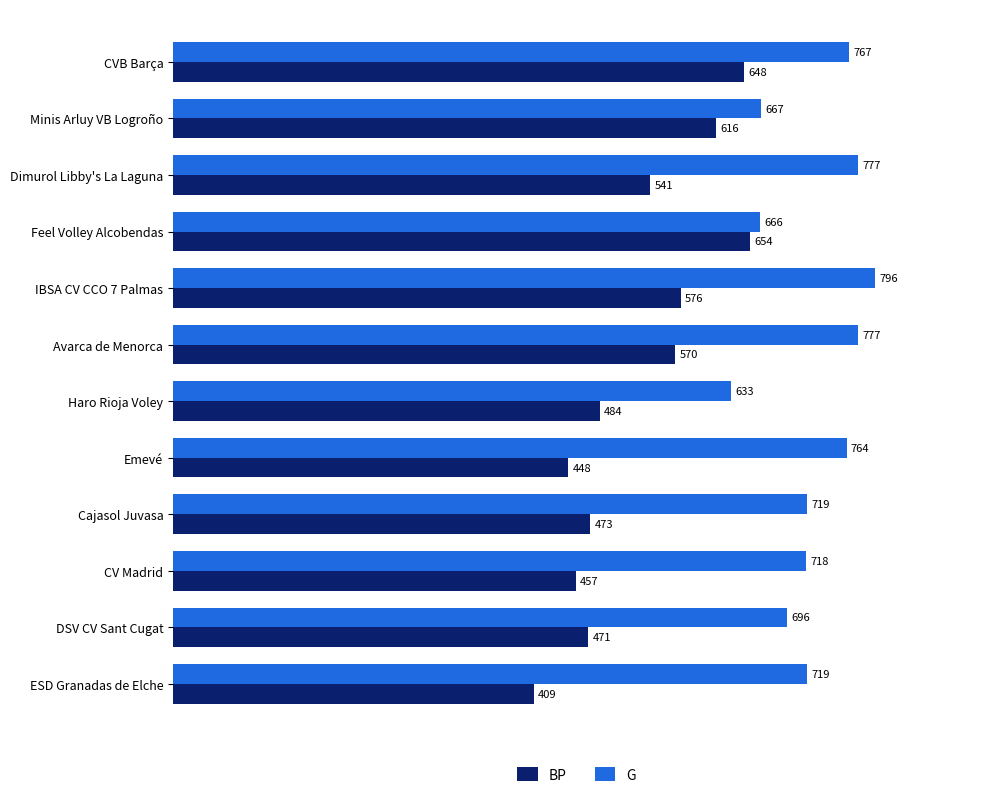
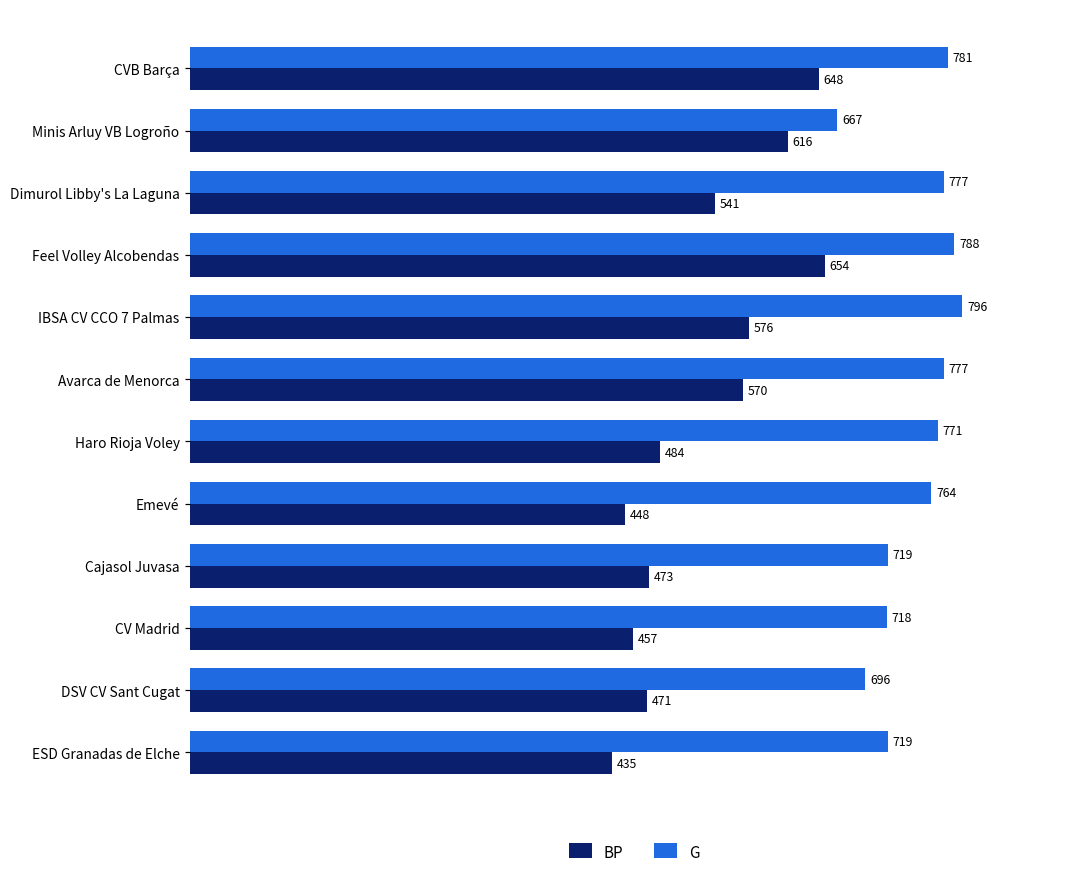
G, CVB Barça: 767 -> 781
G, Feel Volley Alcobendas: 666 -> 788
G, Haro Rioja Voley: 633 -> 771
BP, ESD Granadas de Elche: 409 -> 435
